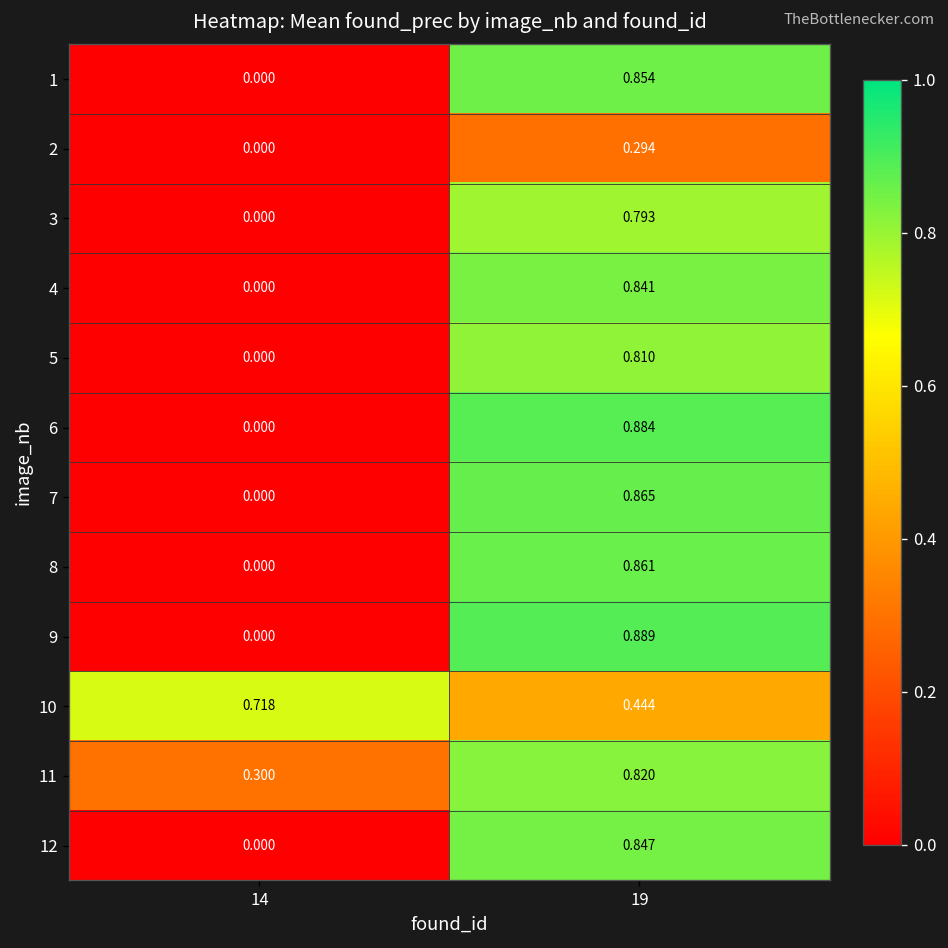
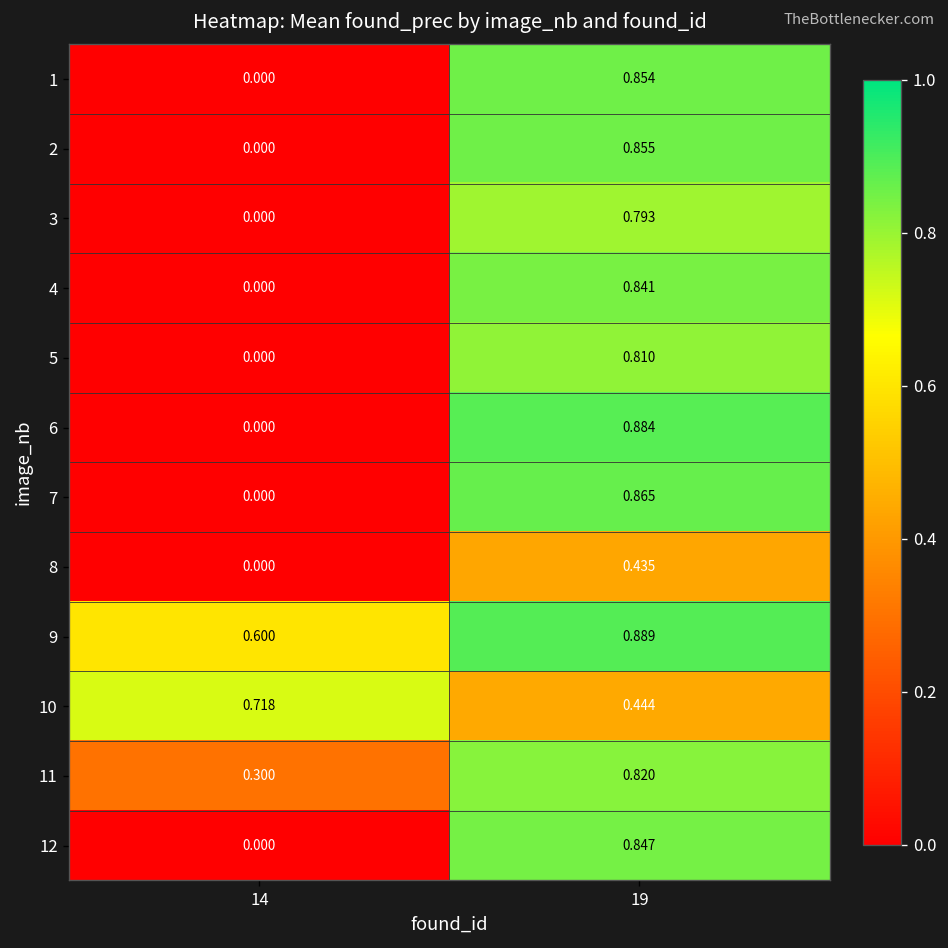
2, 19: 0.294 -> 0.855
8, 19: 0.861 -> 0.435
9, 14: 0.000 -> 0.600
